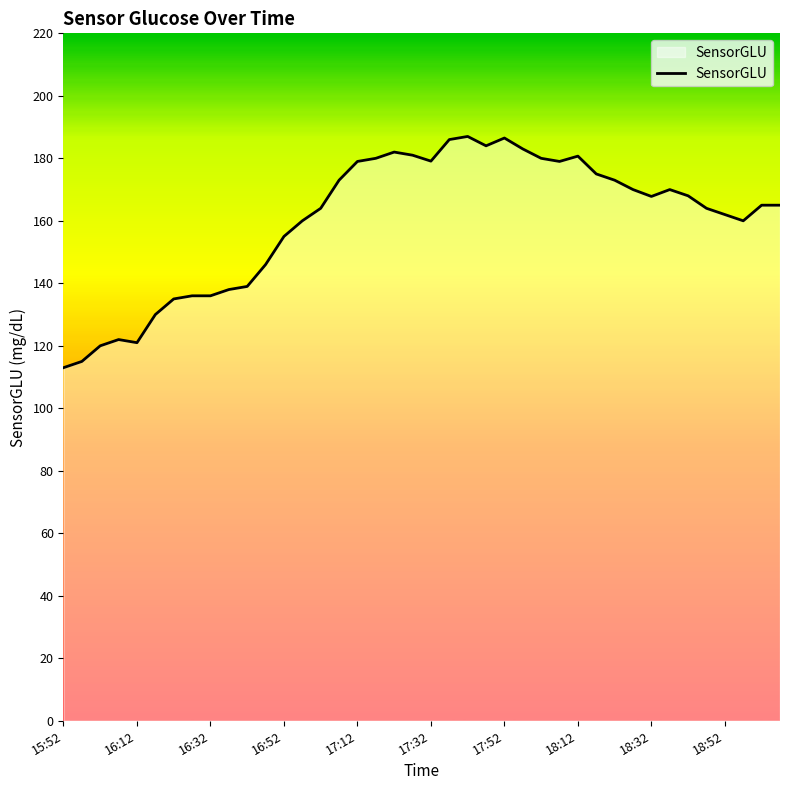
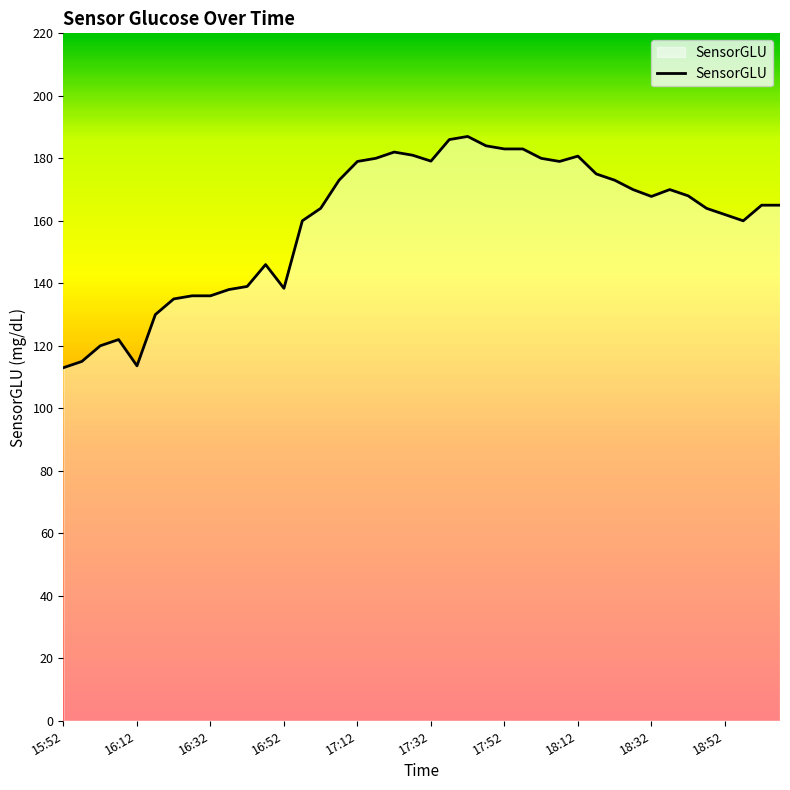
16:12: 121 -> 114
16:52: 155 -> 138
17:52: 187 -> 183
